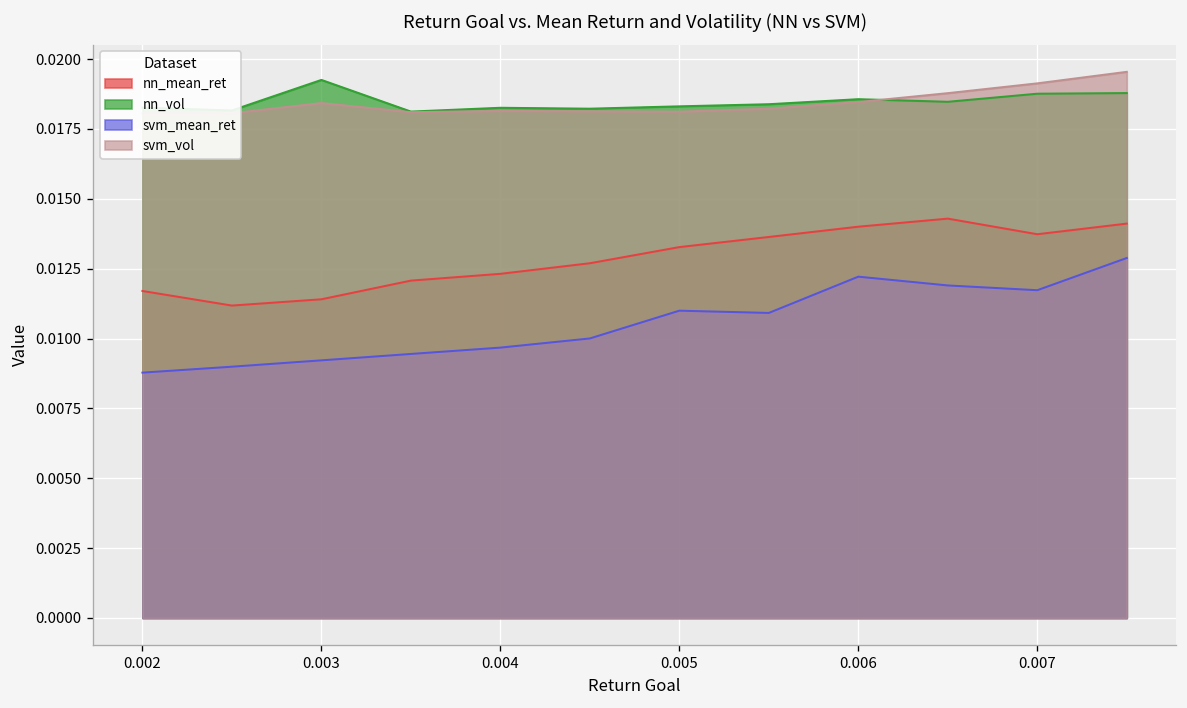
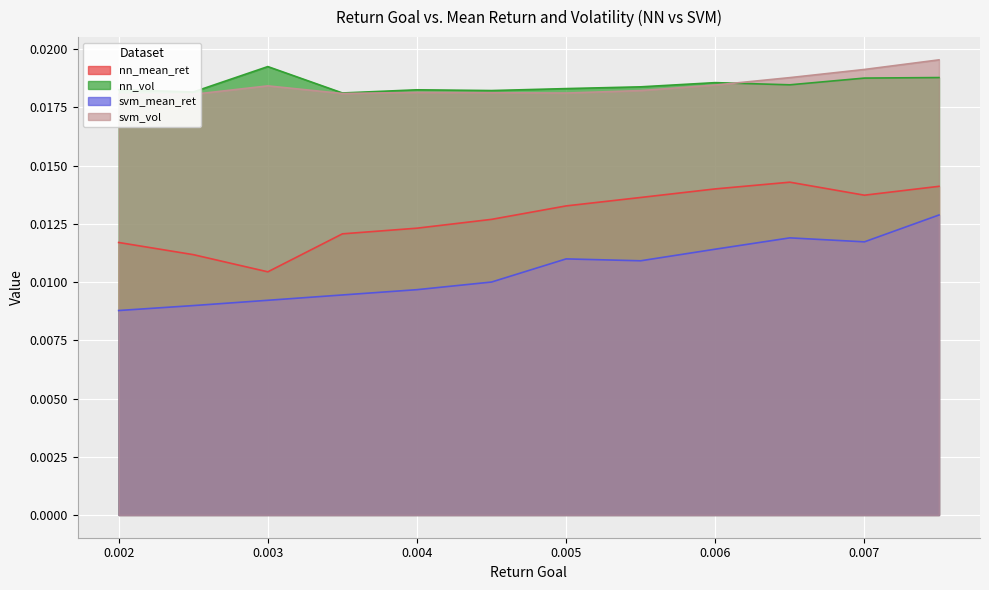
nn_mean_ret, 0.003: 0.0114 -> 0.0104
svm_mean_ret, 0.006: 0.0122 -> 0.0114
